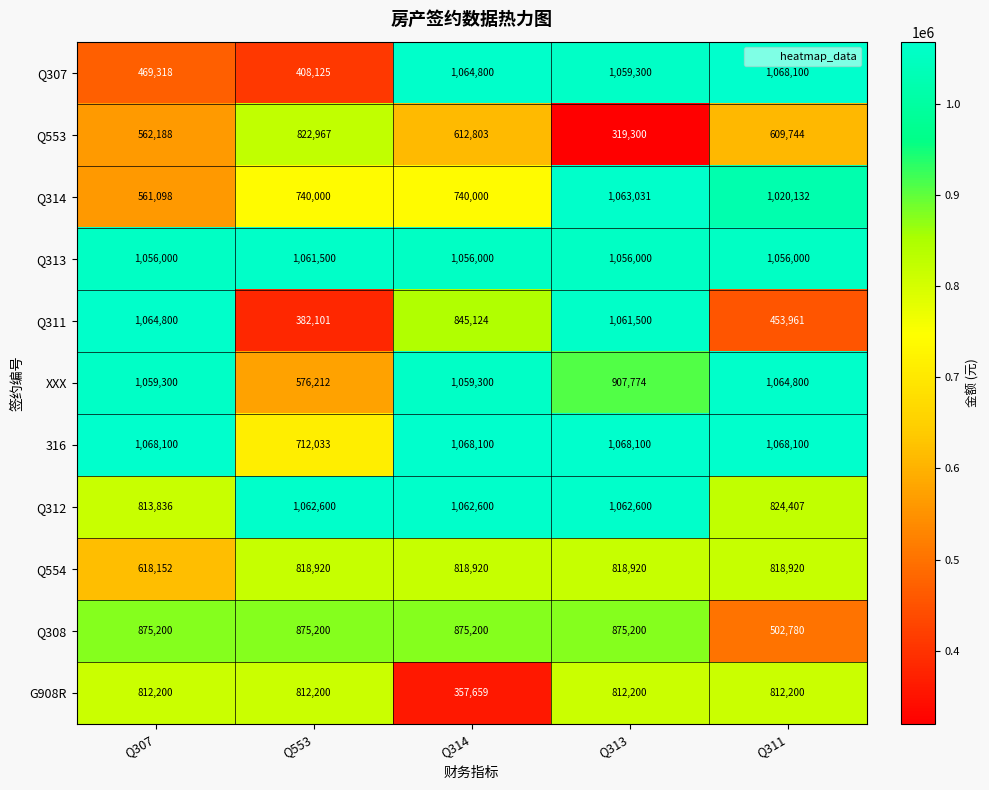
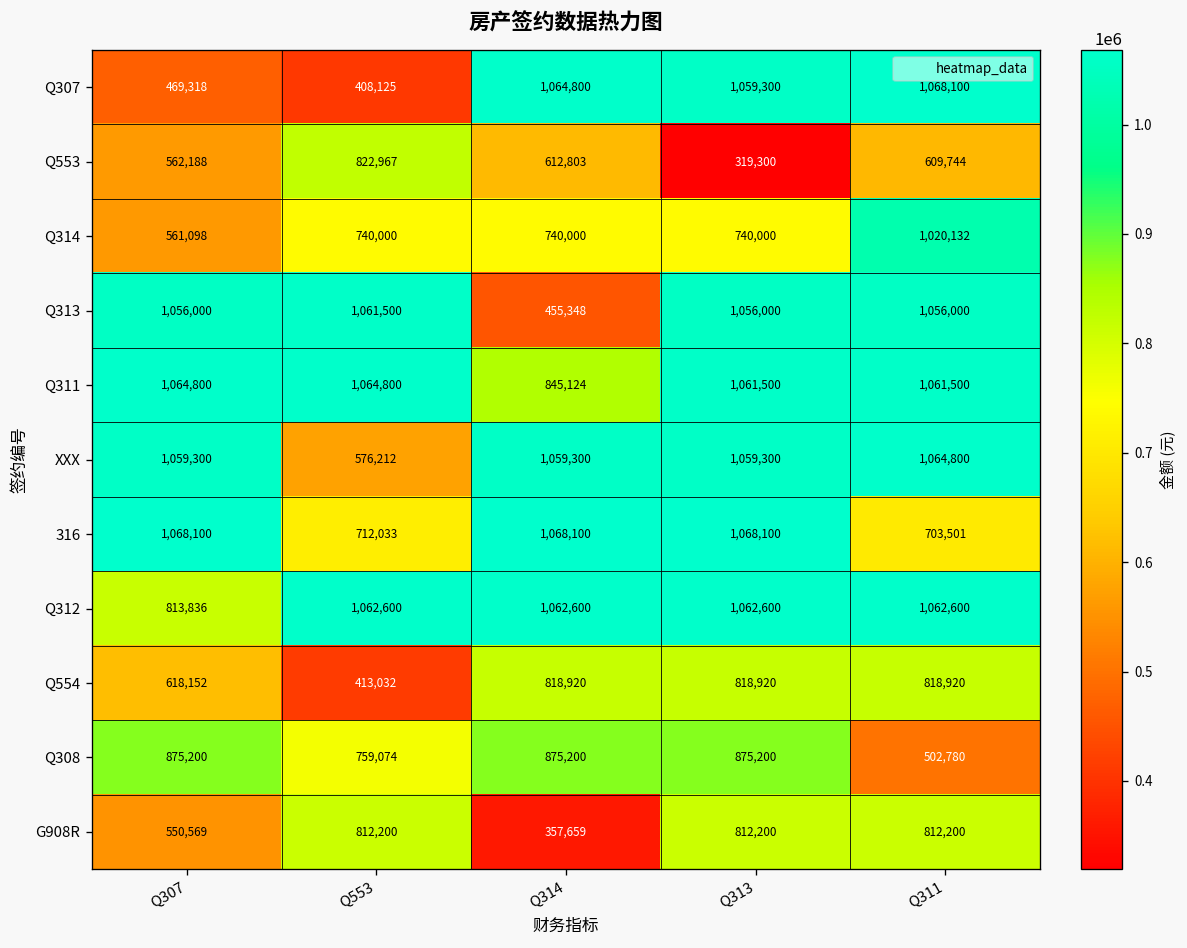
Q314, Q313: 1,063,031 -> 740,000
Q313, Q314: 1,056,000 -> 455,348
Q311, Q553: 382,101 -> 1,064,800
Q311, Q311: 453,961 -> 1,061,500
XXX, Q313: 907,774 -> 1,059,300
316, Q311: 1,068,100 -> 703,501
Q312, Q311: 824,407 -> 1,062,600
Q554, Q553: 818,920 -> 413,032
Q308, Q553: 875,200 -> 759,074
G908R, Q307: 812,200 -> 550,569
